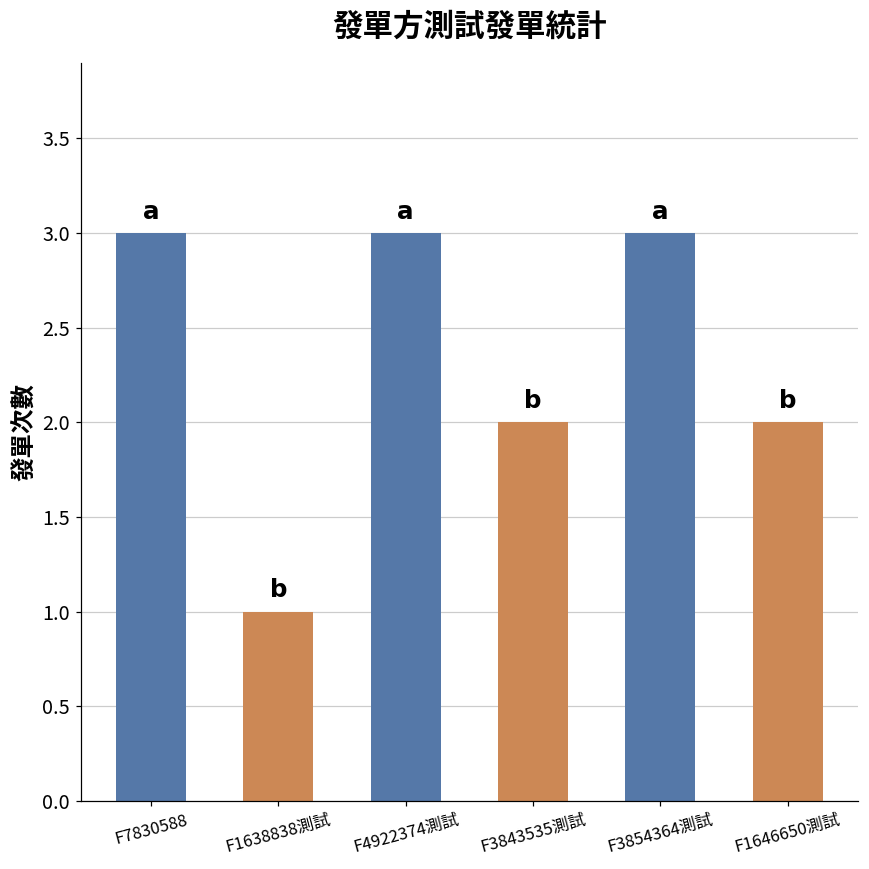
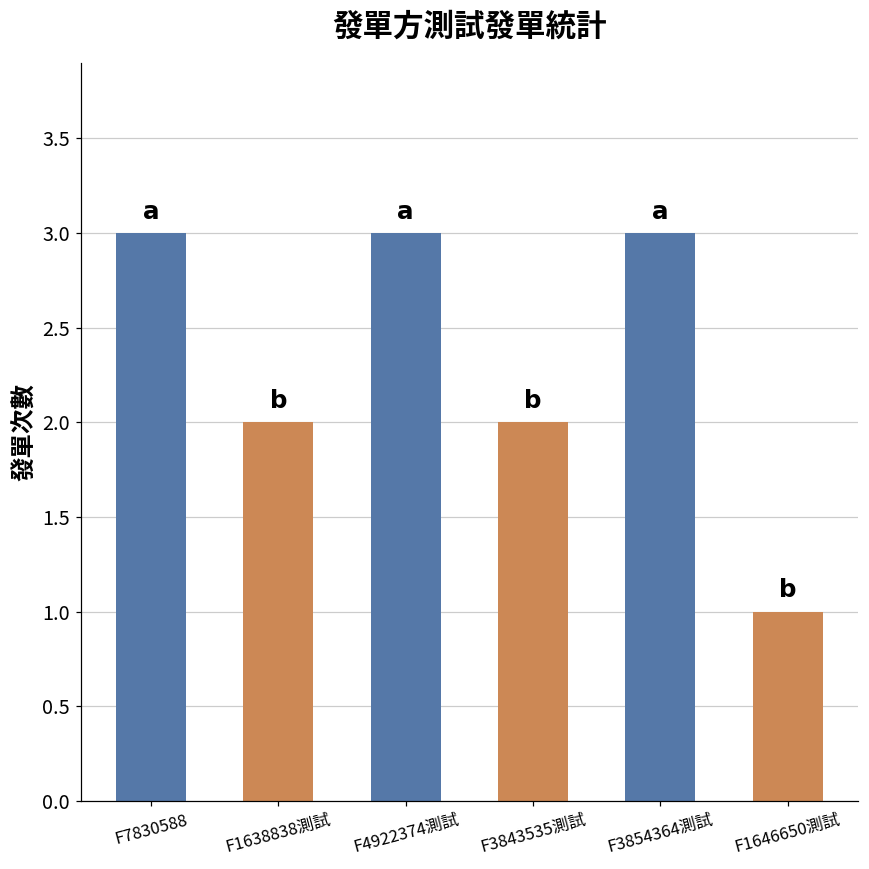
F1638838測試: 1 -> 2
F1646650測試: 2 -> 1
